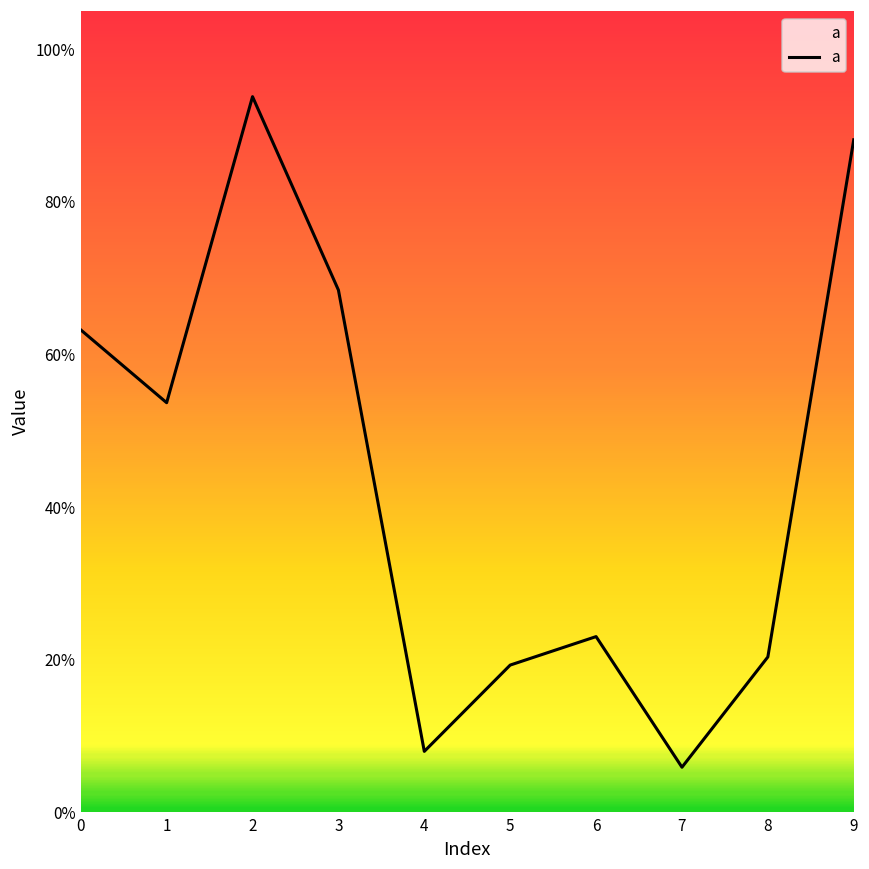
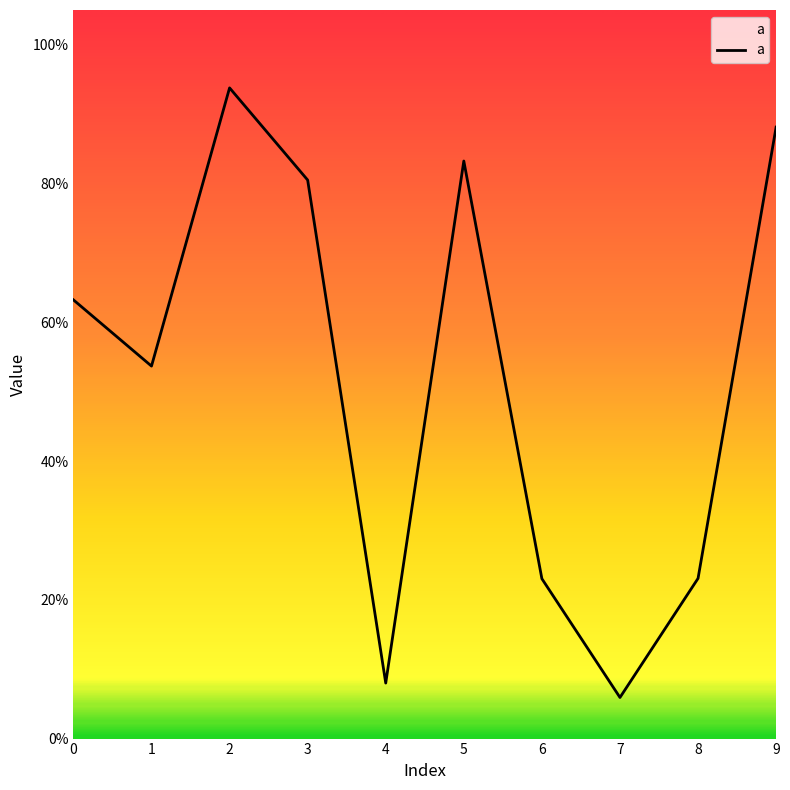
3: 68% -> 80%
5: 19% -> 83%
8: 20% -> 23%
